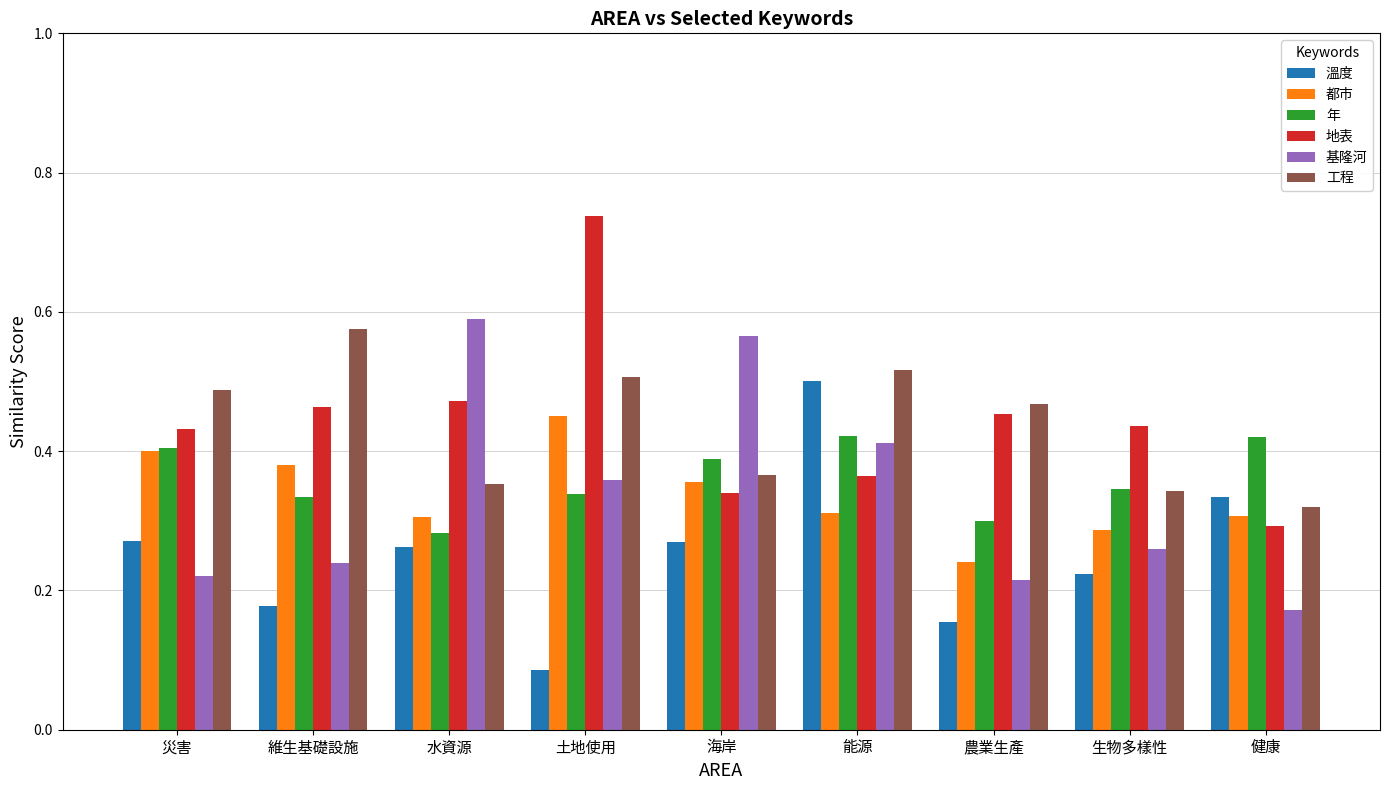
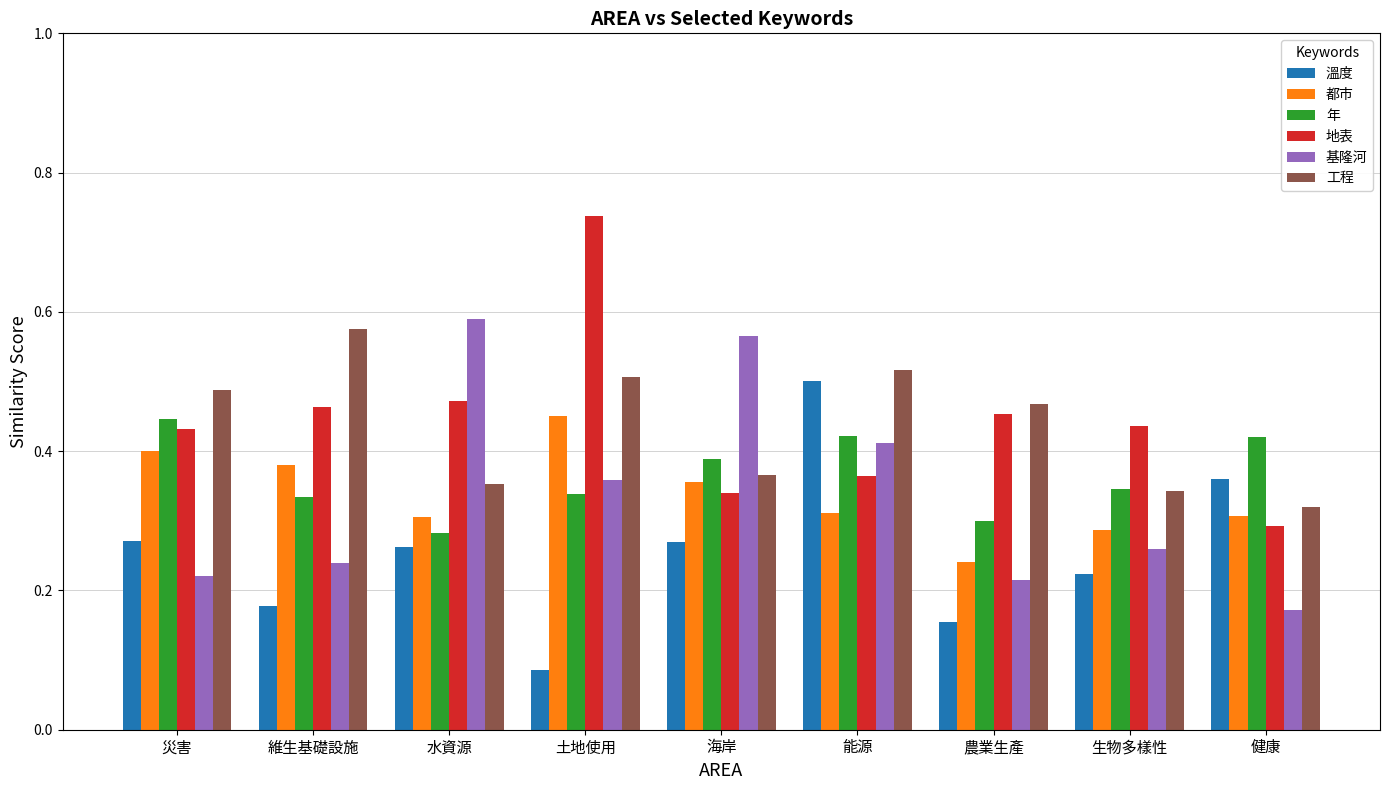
年, 災害: 0.40 -> 0.45
溫度, 健康: 0.33 -> 0.36
